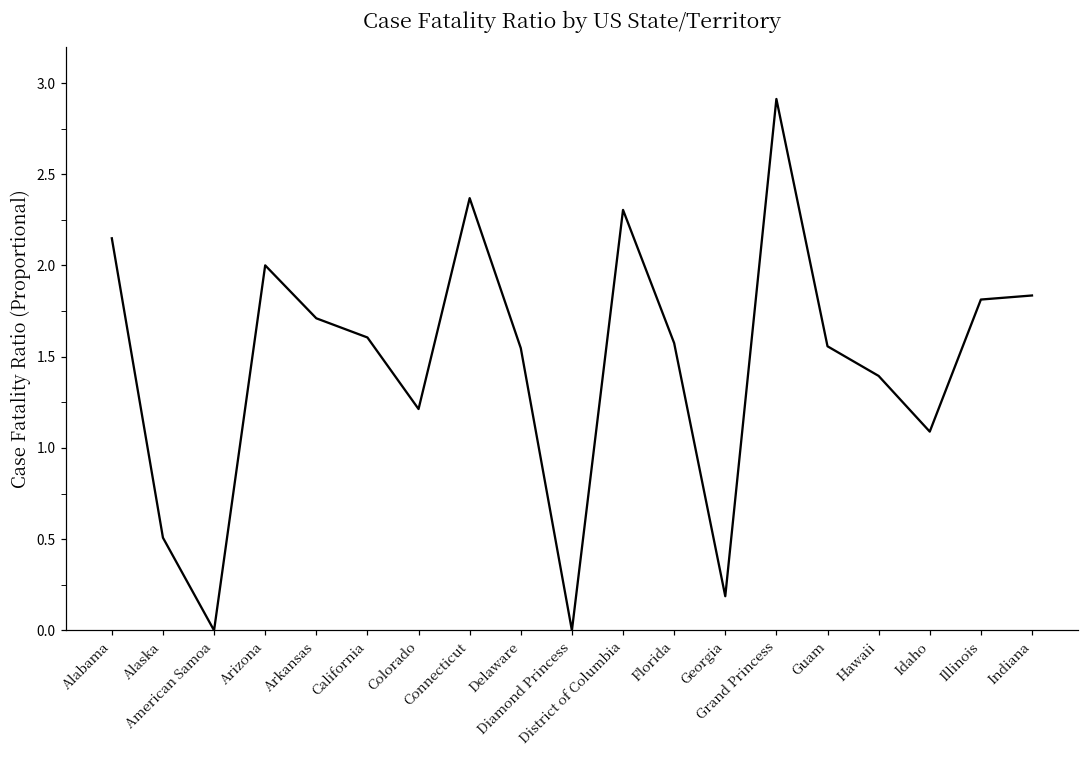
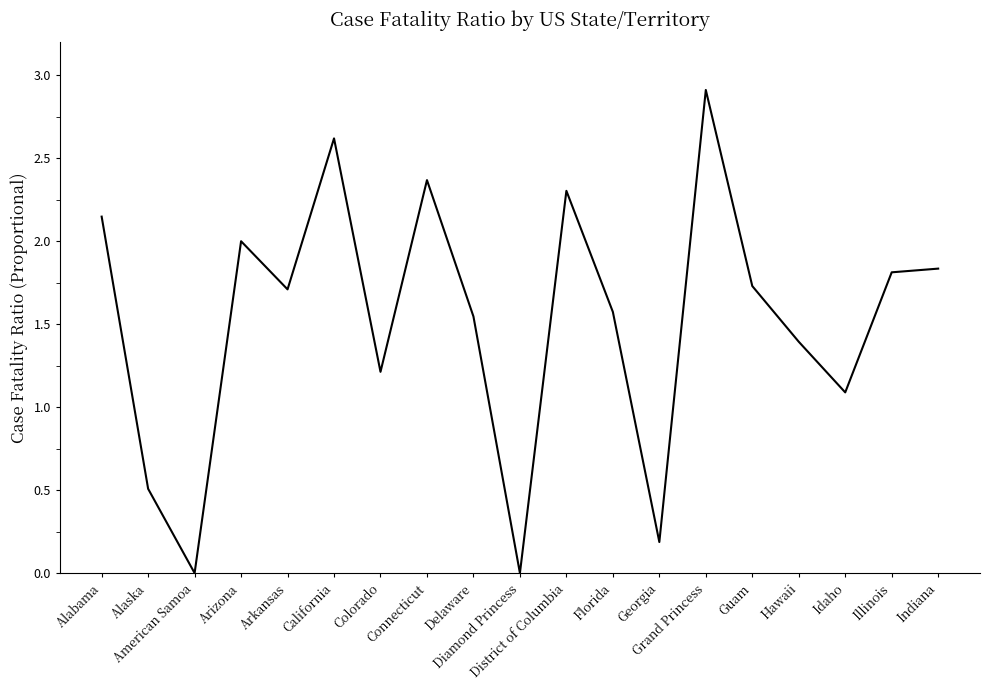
California: 1.61 -> 2.62
Guam: 1.56 -> 1.73
